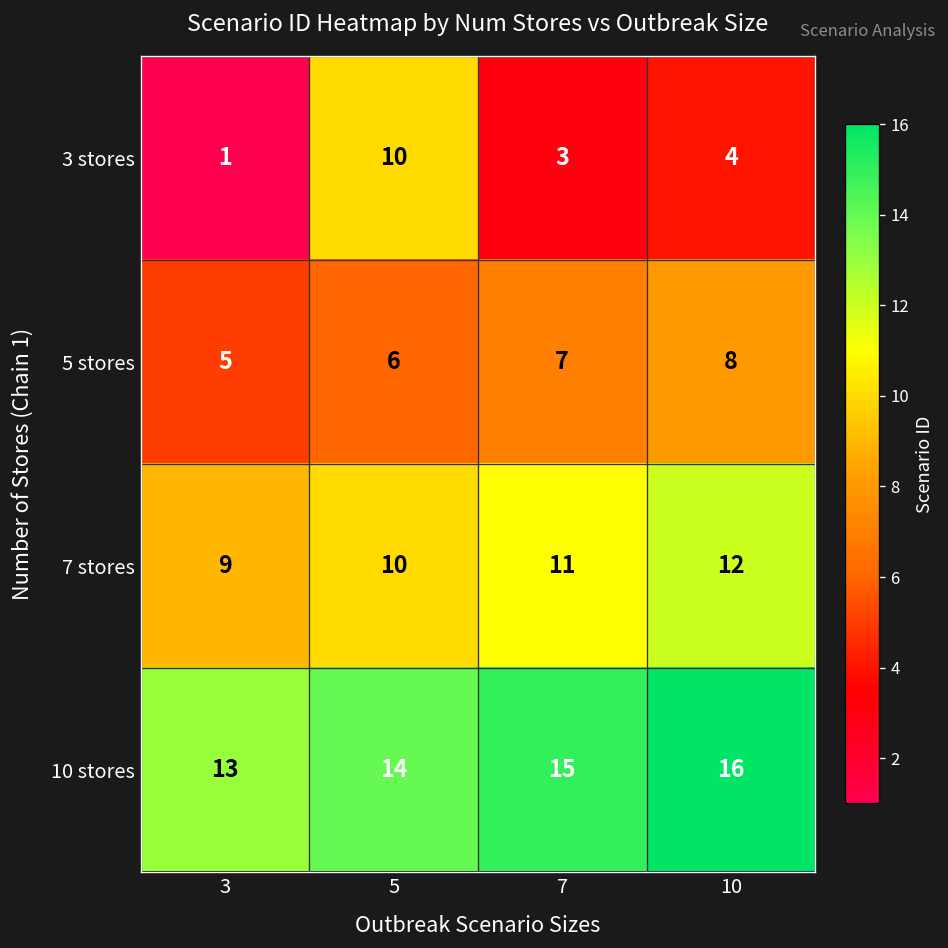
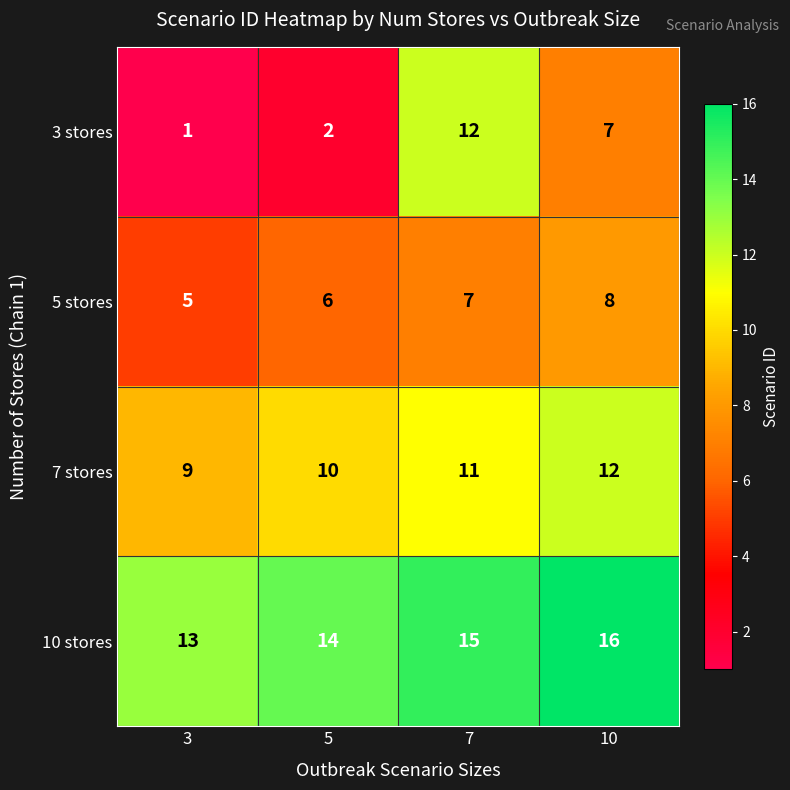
3 stores, 5: 10 -> 2
3 stores, 7: 3 -> 12
3 stores, 10: 4 -> 7
